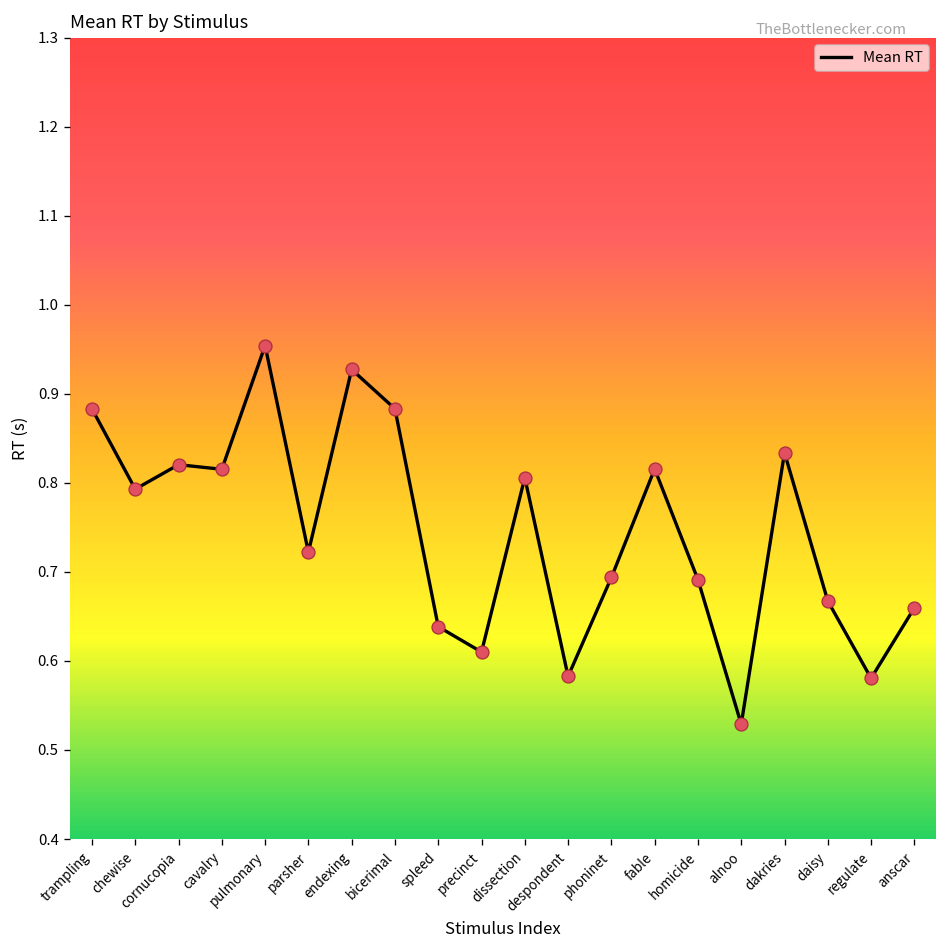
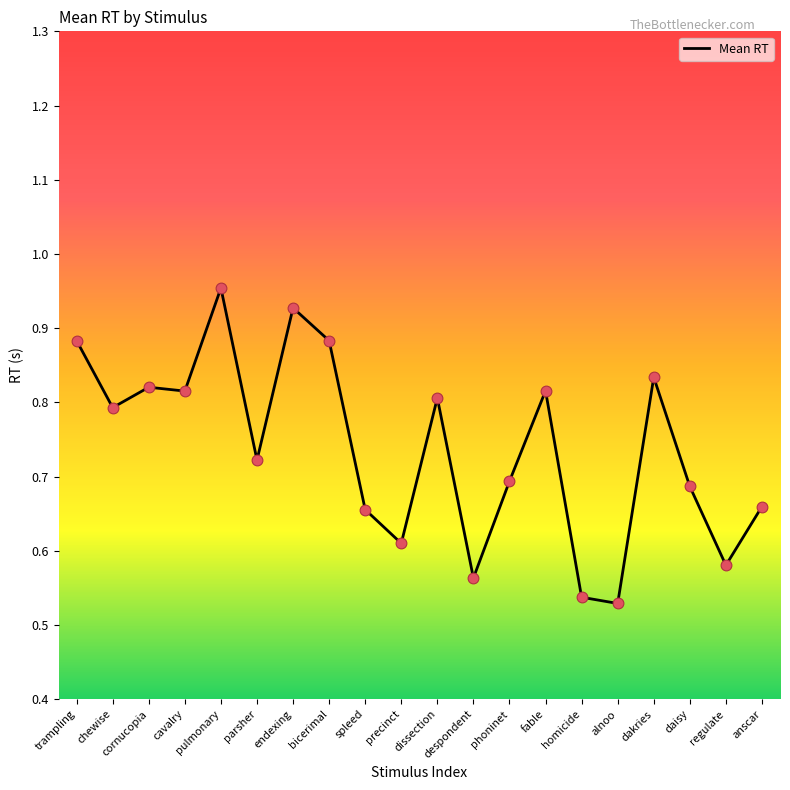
spleed: 0.64 -> 0.66
despondent: 0.58 -> 0.56
homicide: 0.69 -> 0.54
daisy: 0.67 -> 0.69
